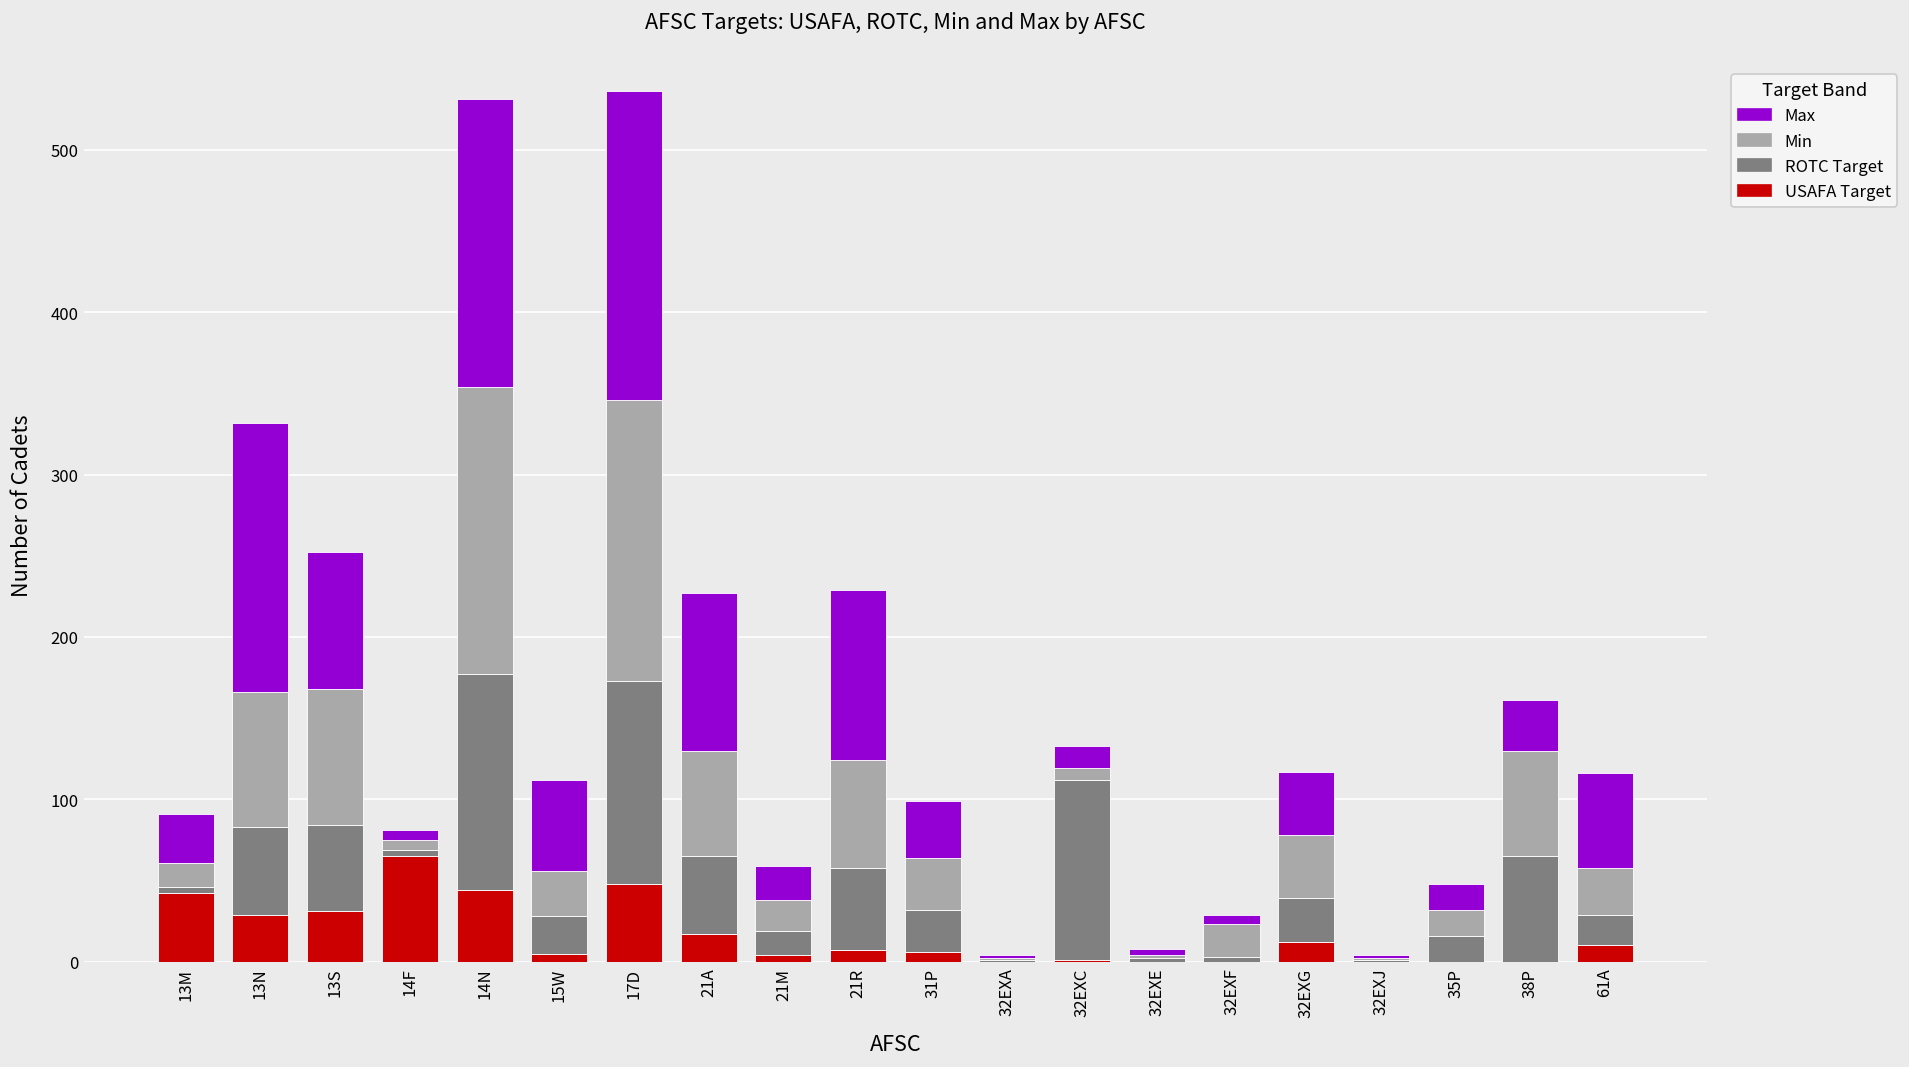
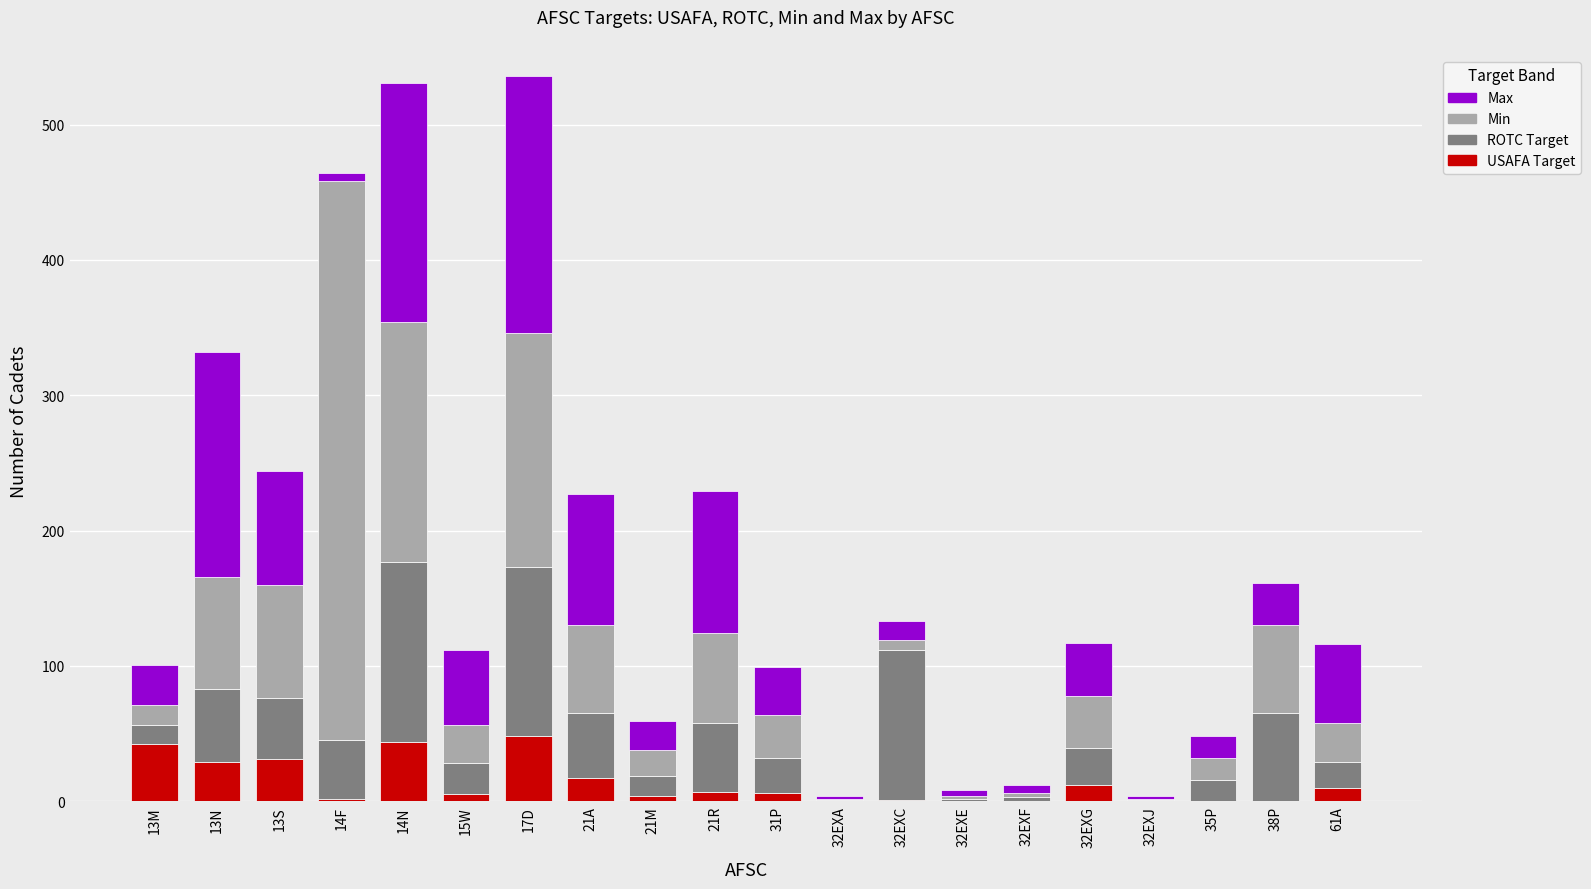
ROTC Target, 13M: 4 -> 14
ROTC Target, 13S: 53 -> 45
USAFA Target, 14F: 65 -> 2
ROTC Target, 14F: 4 -> 43
Min, 14F: 6 -> 413
Min, 32EXF: 20 -> 3
